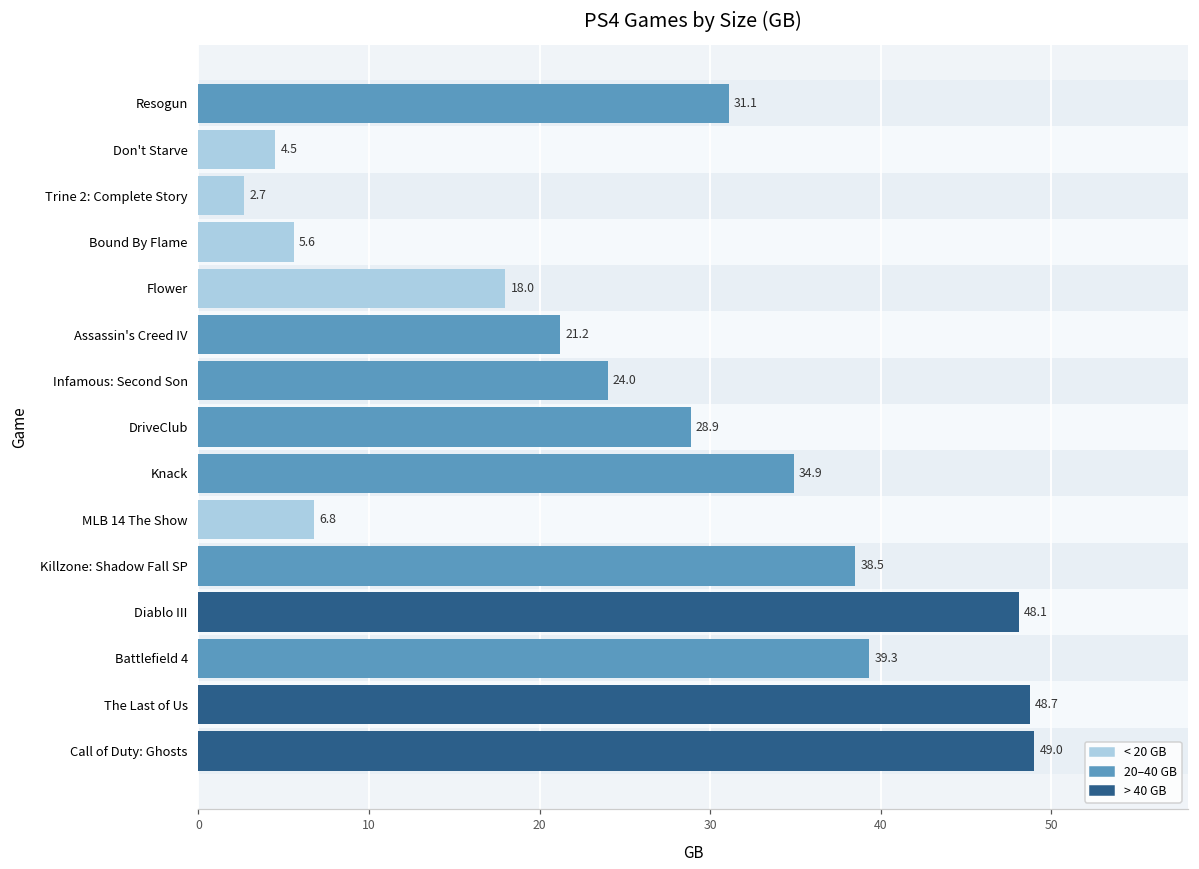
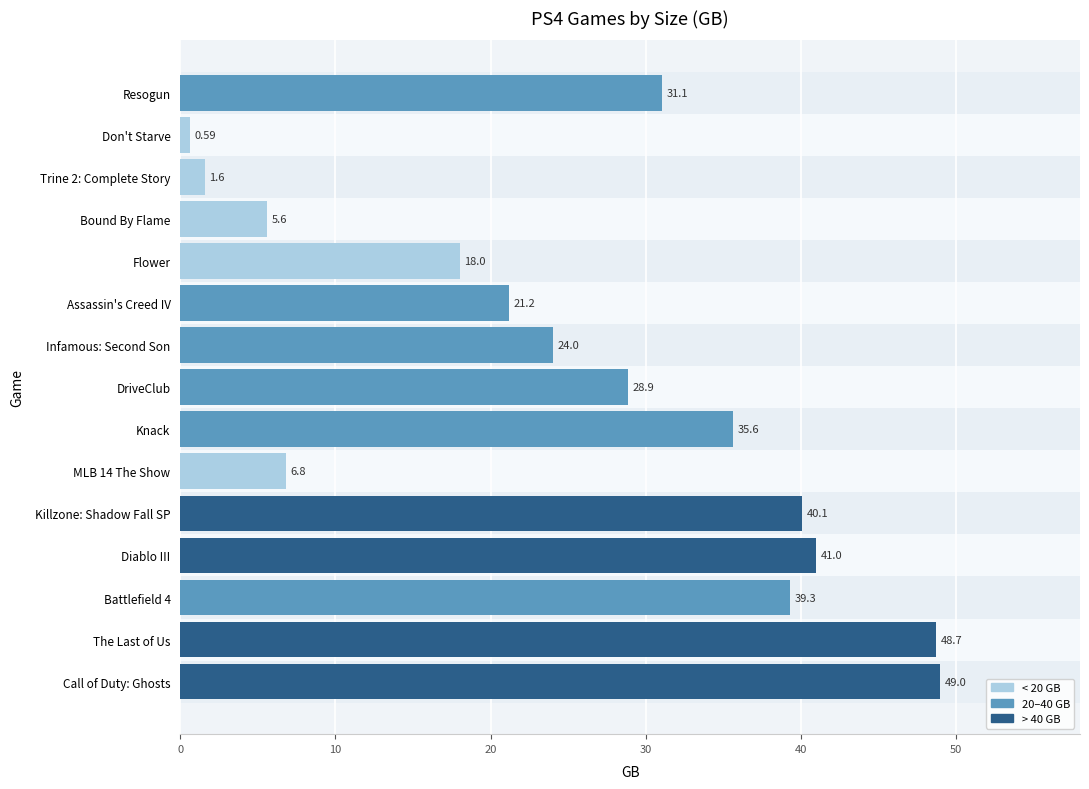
Don't Starve: 4.5 -> 0.59
Trine 2: Complete Story: 2.7 -> 1.6
Knack: 34.9 -> 35.6
Killzone: Shadow Fall SP: 38.5 -> 40.1
Diablo III: 48.1 -> 41.0
